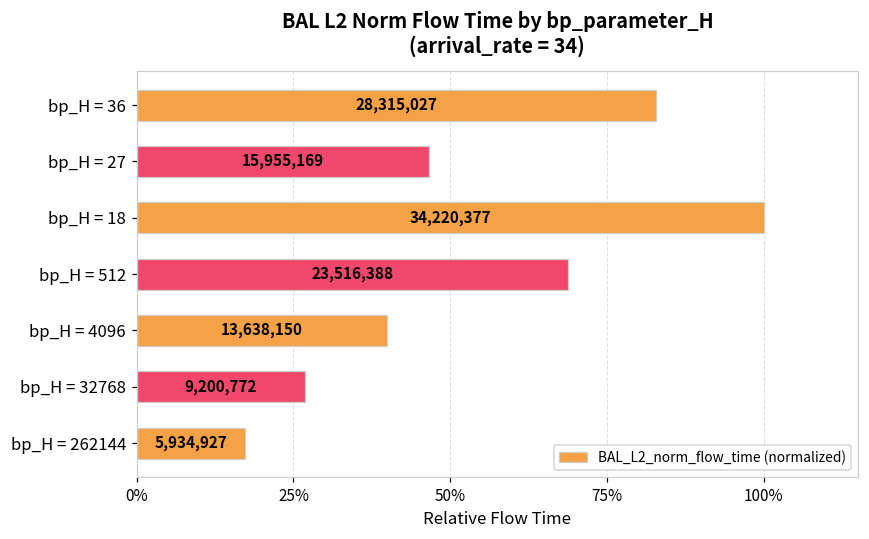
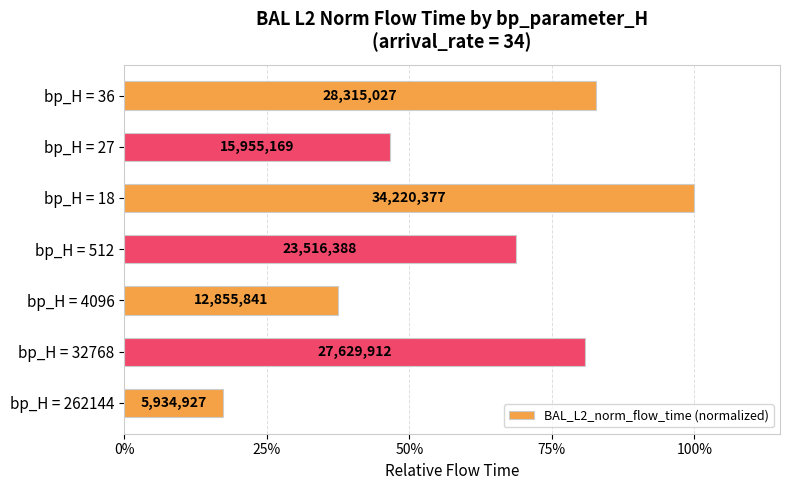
bp_H = 4096: 13,638,150 -> 12,855,841
bp_H = 32768: 9,200,772 -> 27,629,912
